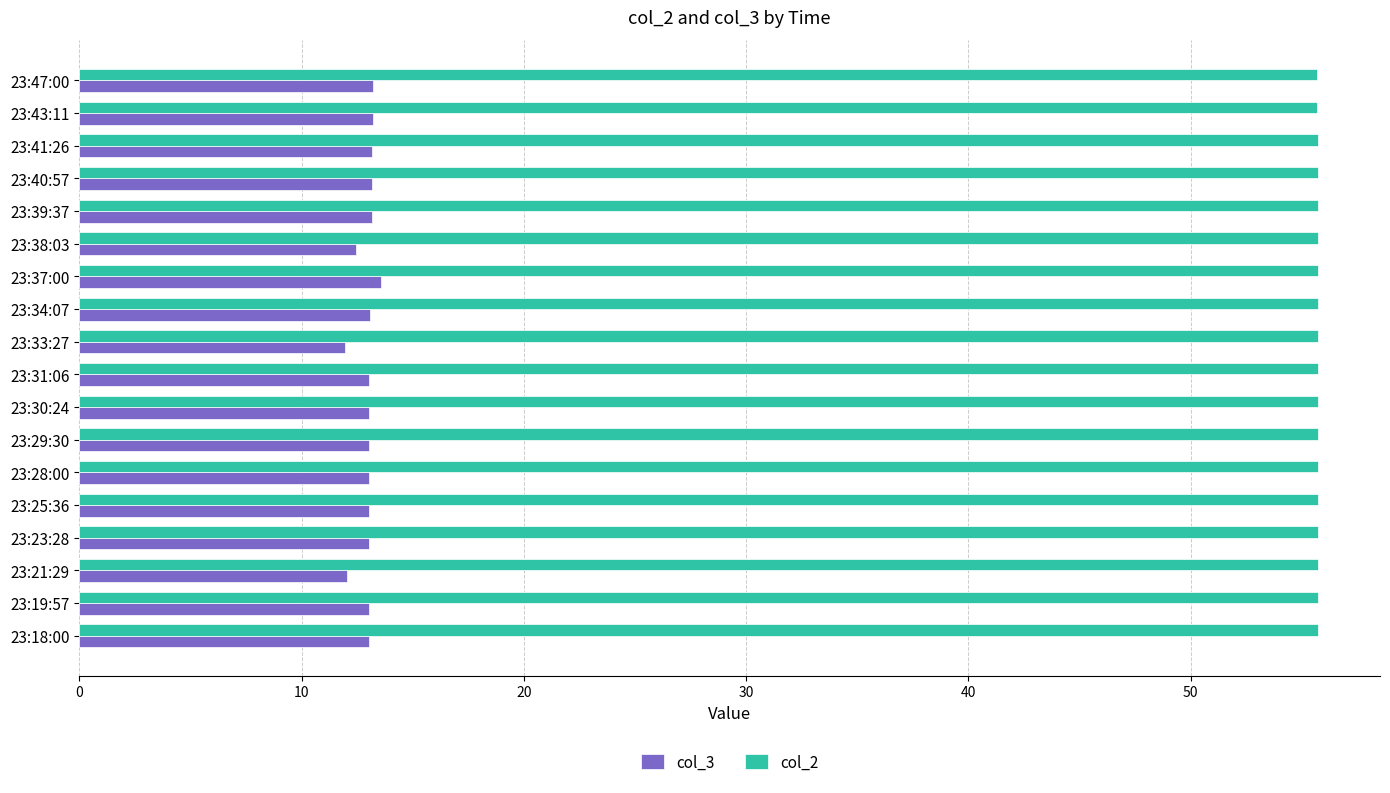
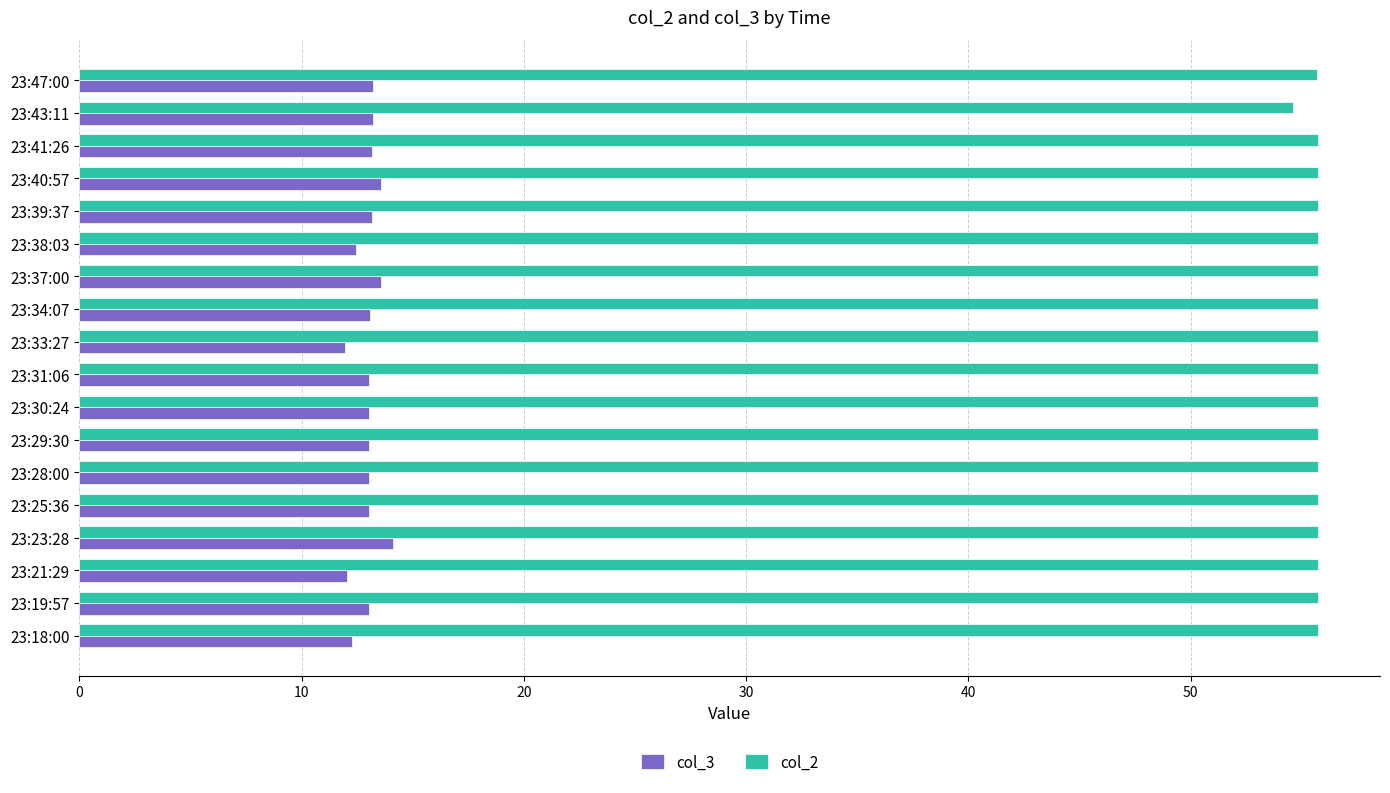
col_2, 23:43:11: 55.7 -> 54.6
col_3, 23:40:57: 13.2 -> 13.6
col_3, 23:23:28: 13.0 -> 14.1
col_3, 23:18:00: 13.0 -> 12.3
